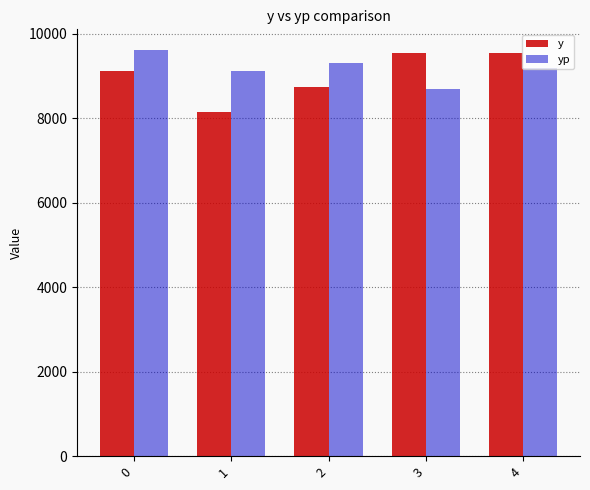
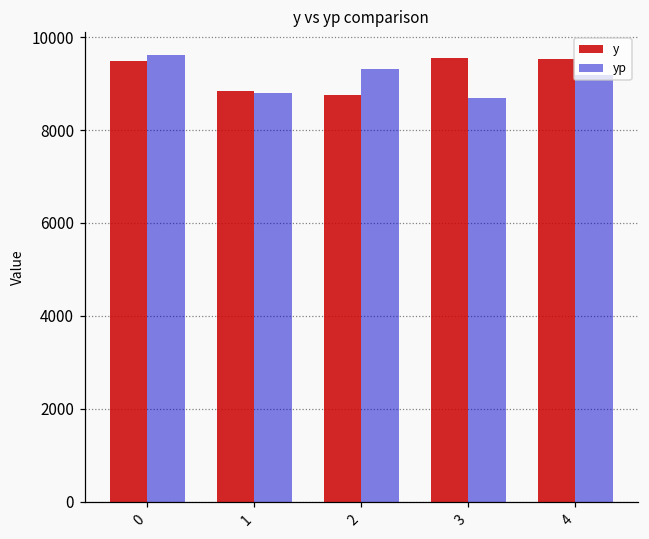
y, 0: 9100 -> 9500
y, 1: 8100 -> 8900
yp, 1: 9100 -> 8800
